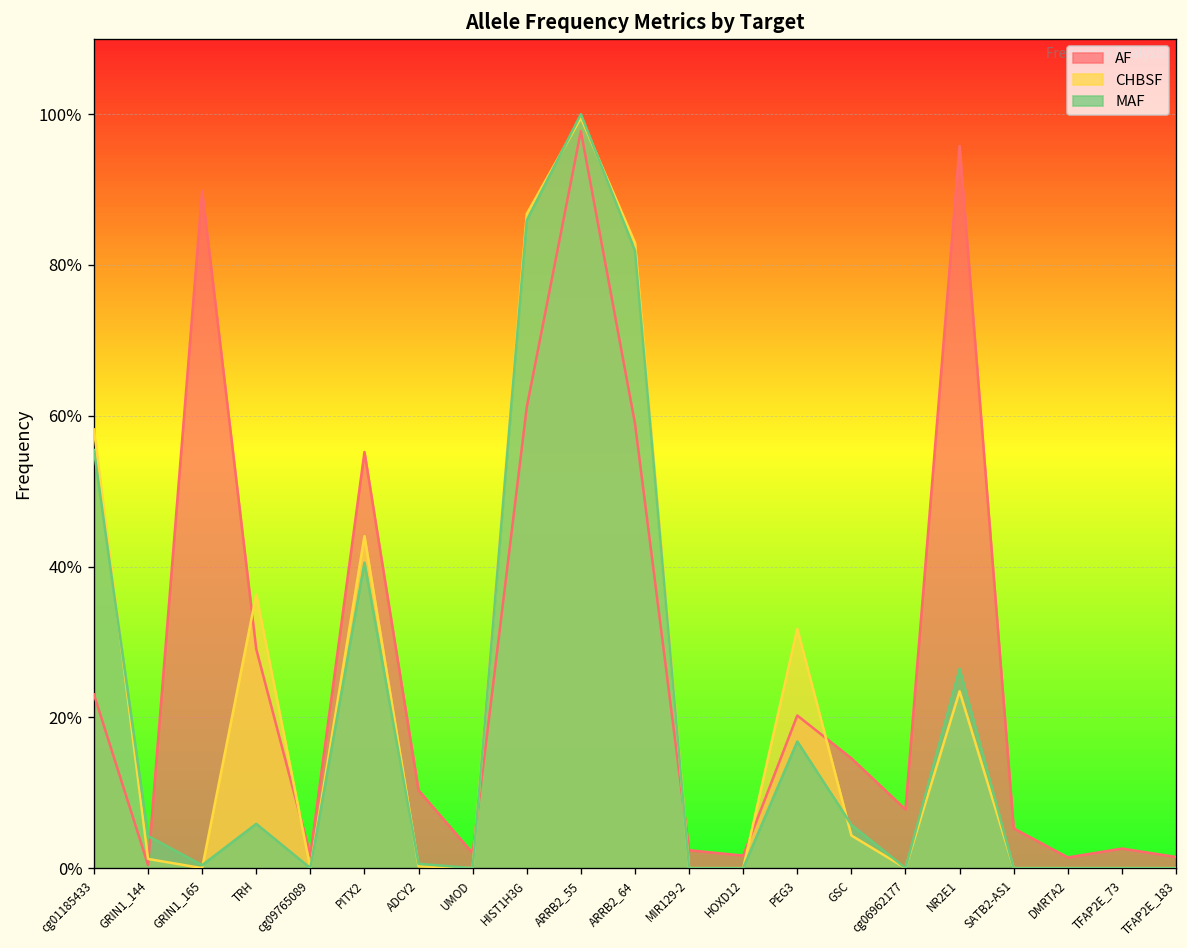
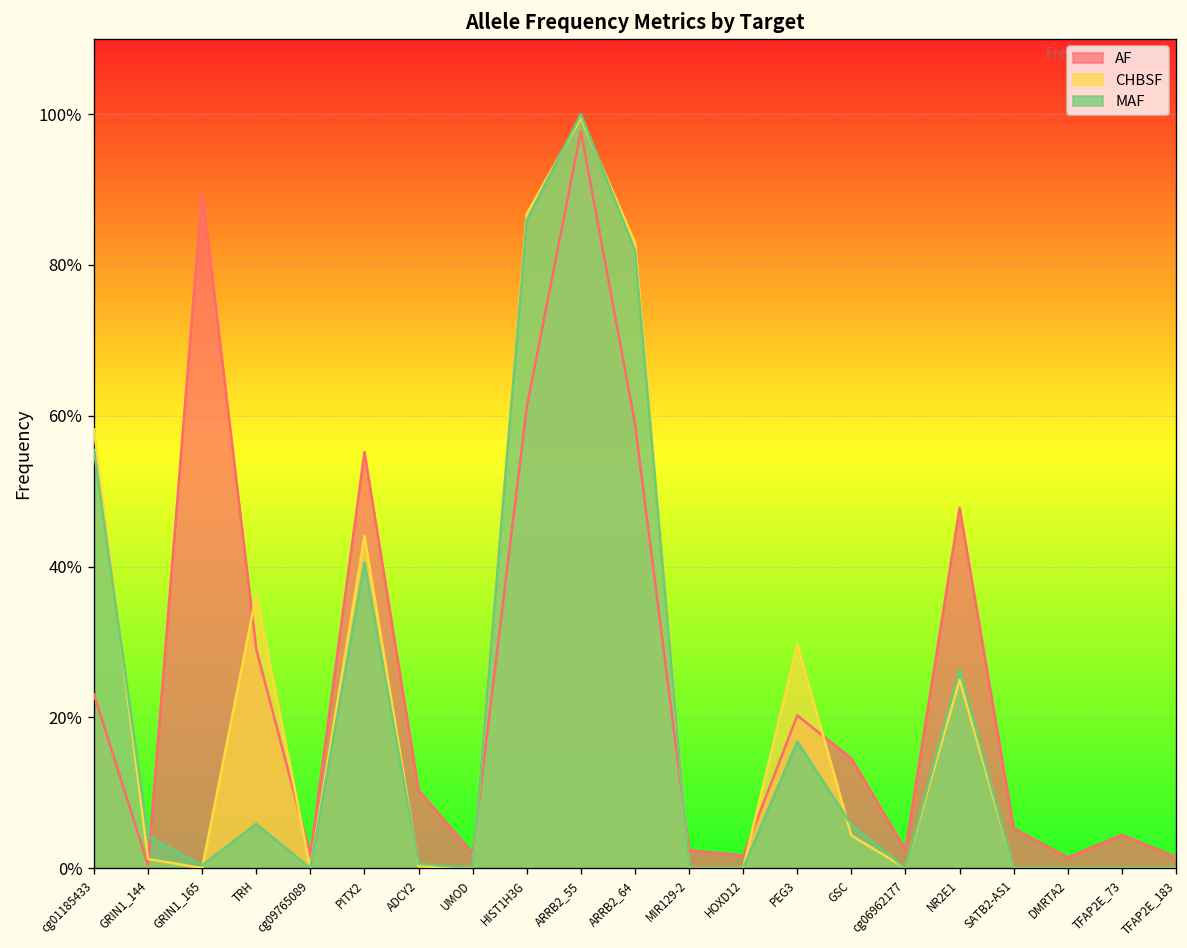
CHBSF, PEG3: 32% -> 30%
AF, cg06962177: 8% -> 2%
AF, NR2E1: 96% -> 48%
CHBSF, NR2E1: 23% -> 25%
AF, TFAP2E_73: 3% -> 4%
